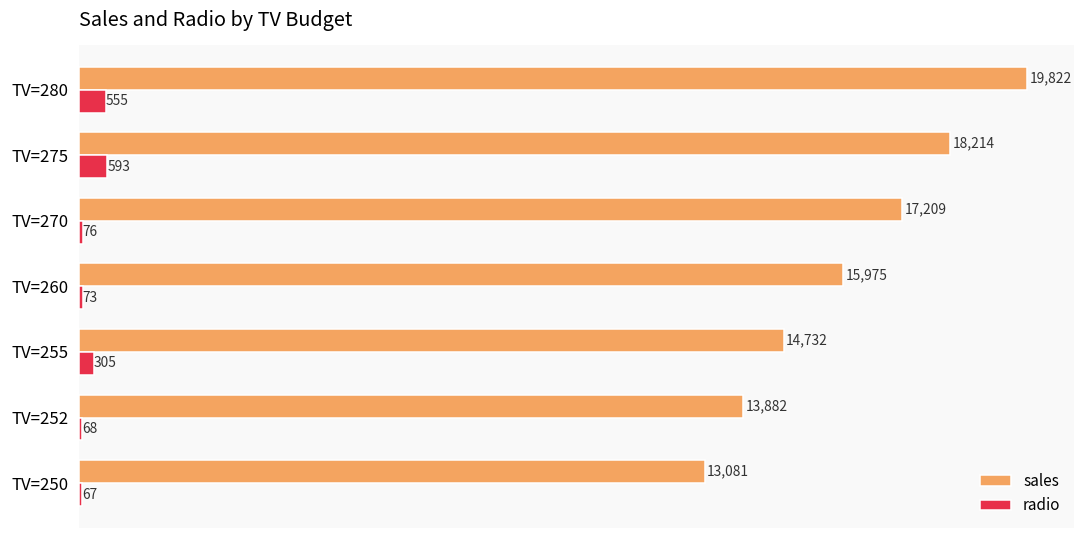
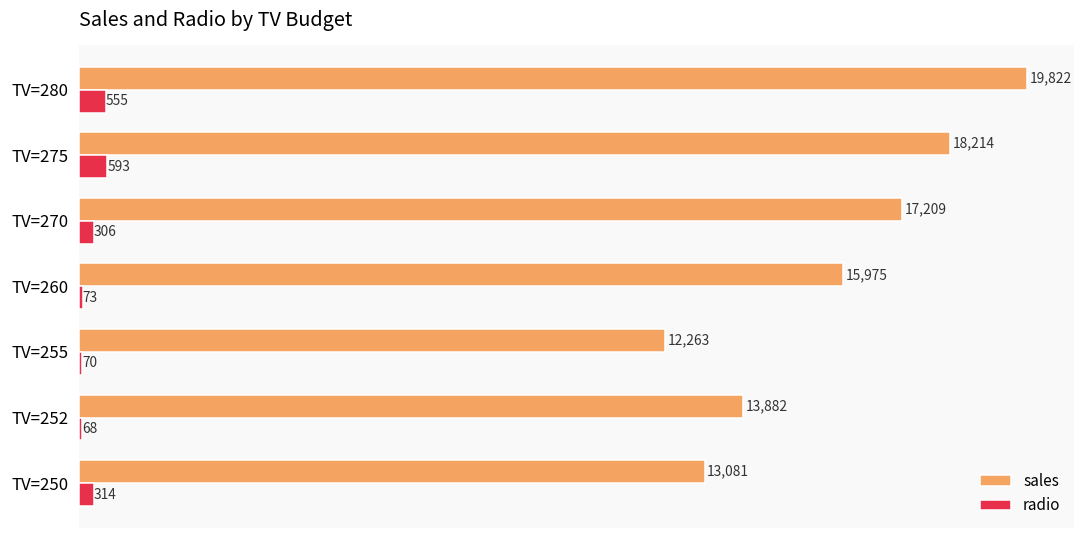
radio, TV=270: 76 -> 306
sales, TV=255: 14,732 -> 12,263
radio, TV=255: 305 -> 70
radio, TV=250: 67 -> 314
